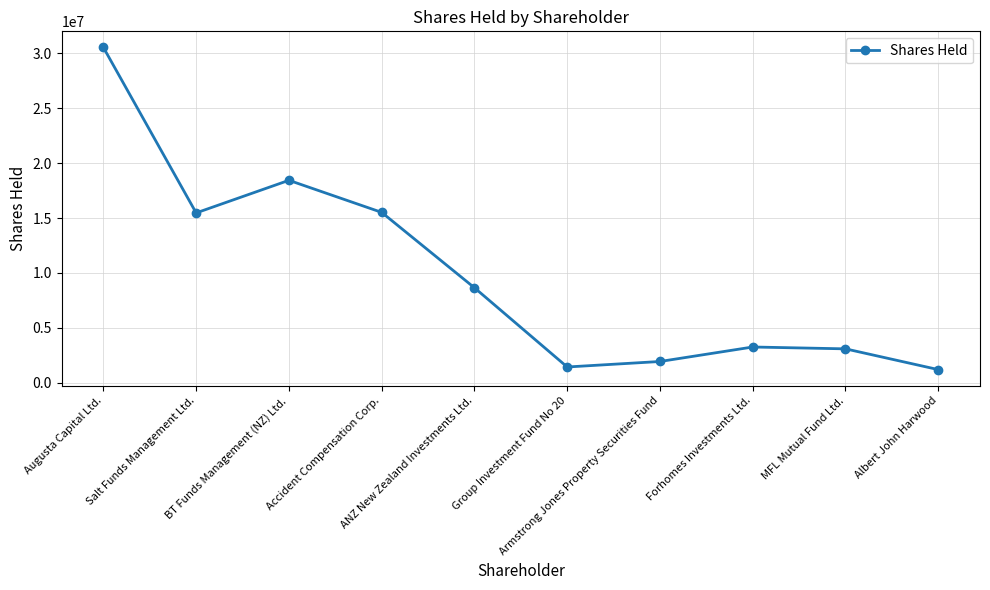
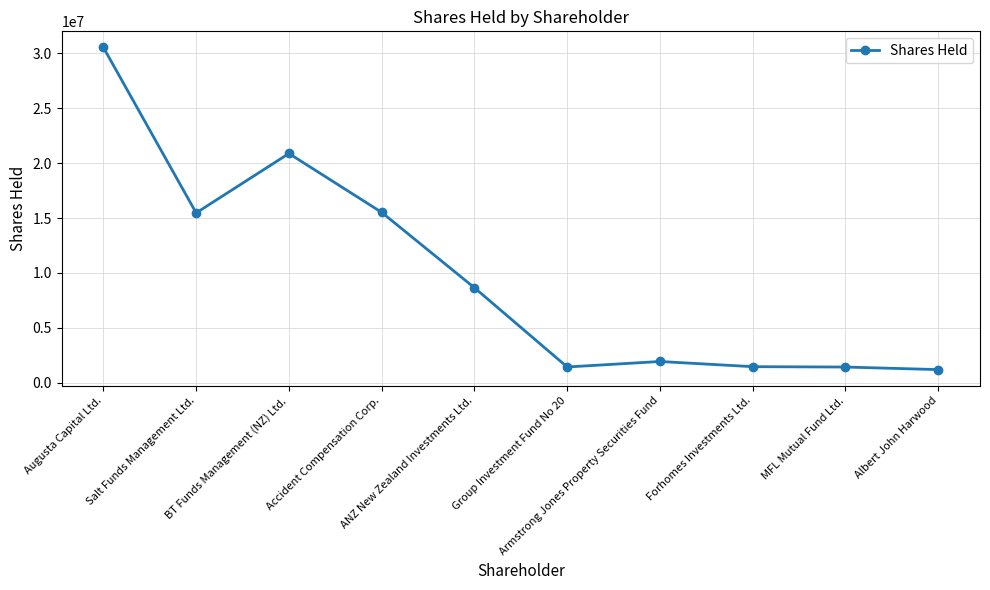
BT Funds Management (NZ) Ltd.: 18400000 -> 20900000
Forhomes Investments Ltd.: 3300000 -> 1500000
MFL Mutual Fund Ltd.: 3100000 -> 1400000
